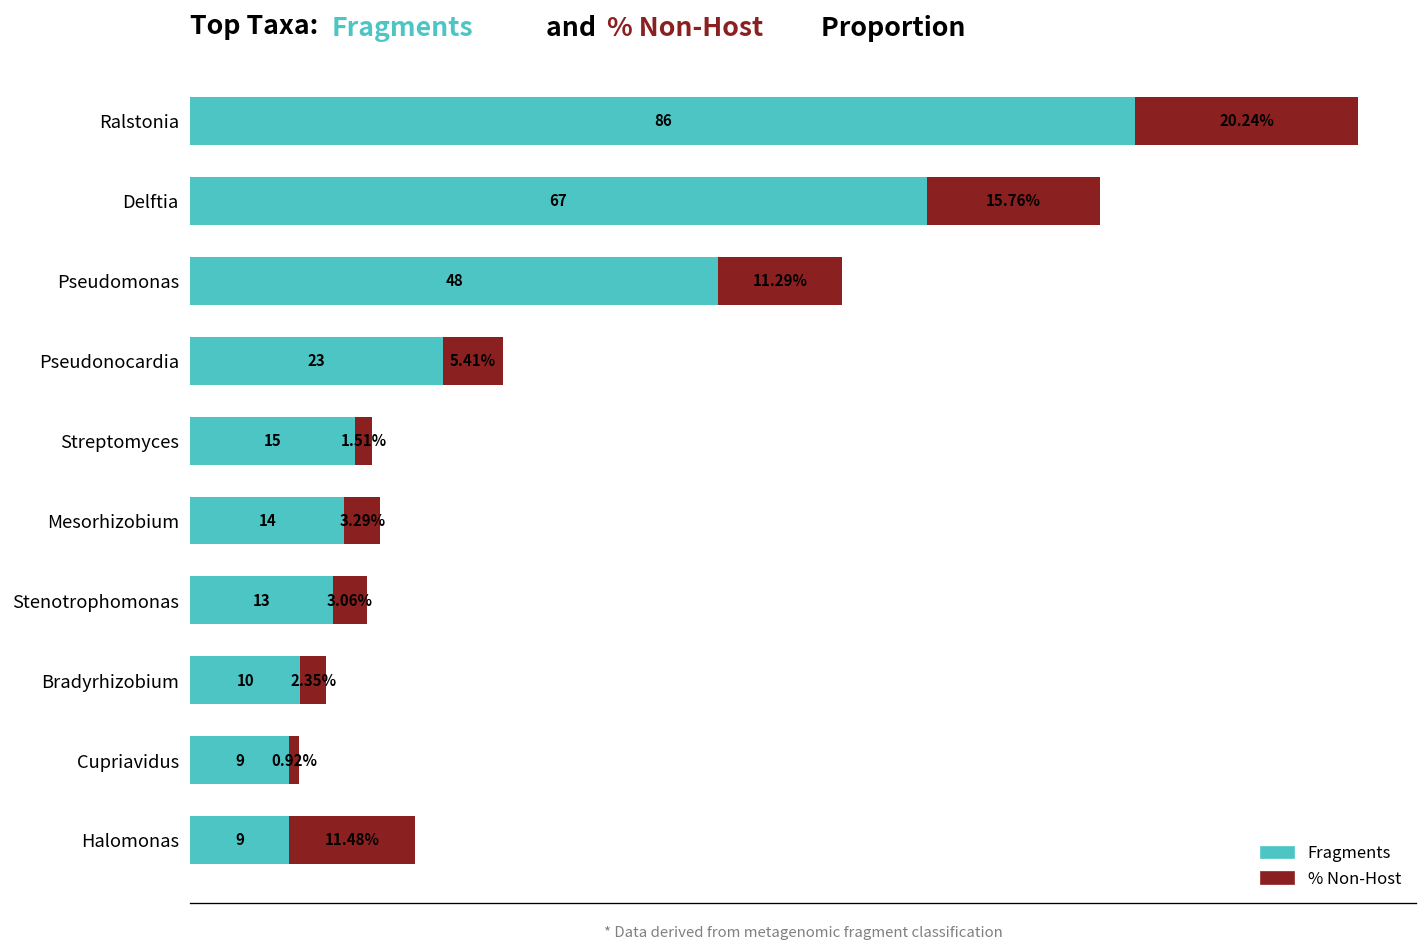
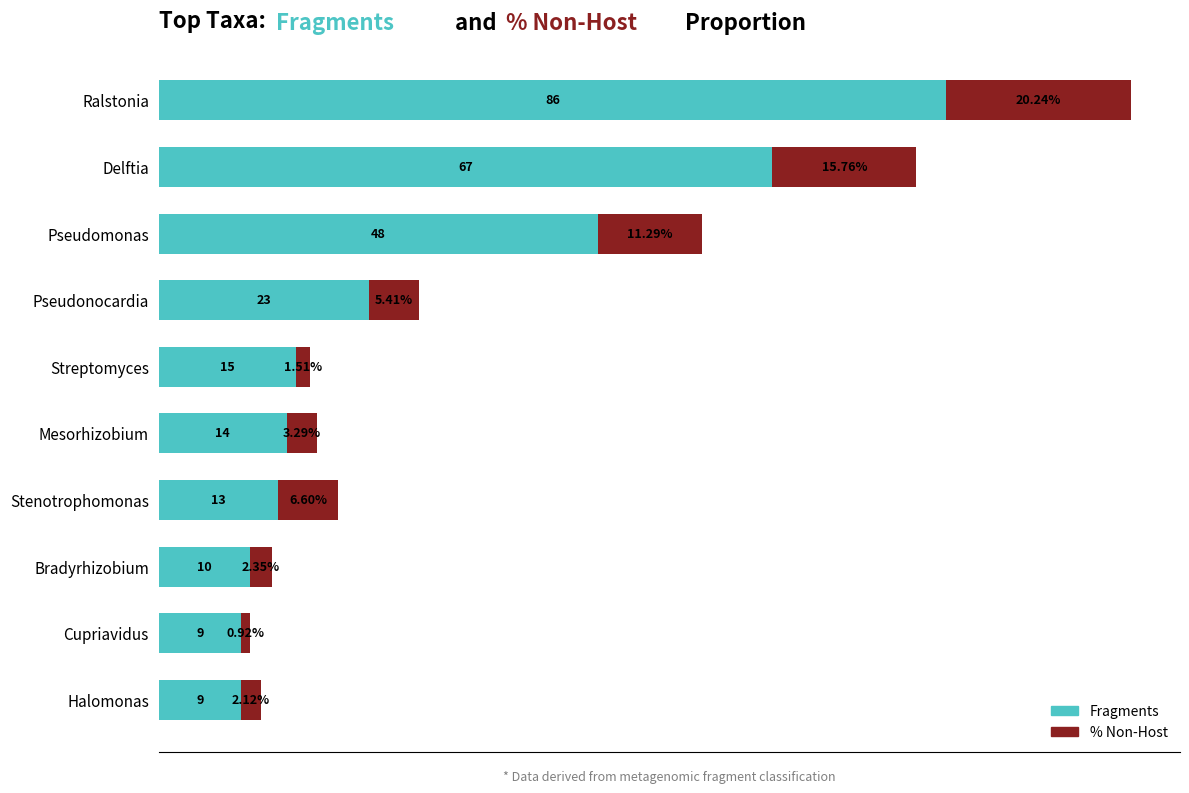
% Non-Host, Stenotrophomonas: 3.06% -> 6.60%
% Non-Host, Halomonas: 11.48% -> 2.12%
